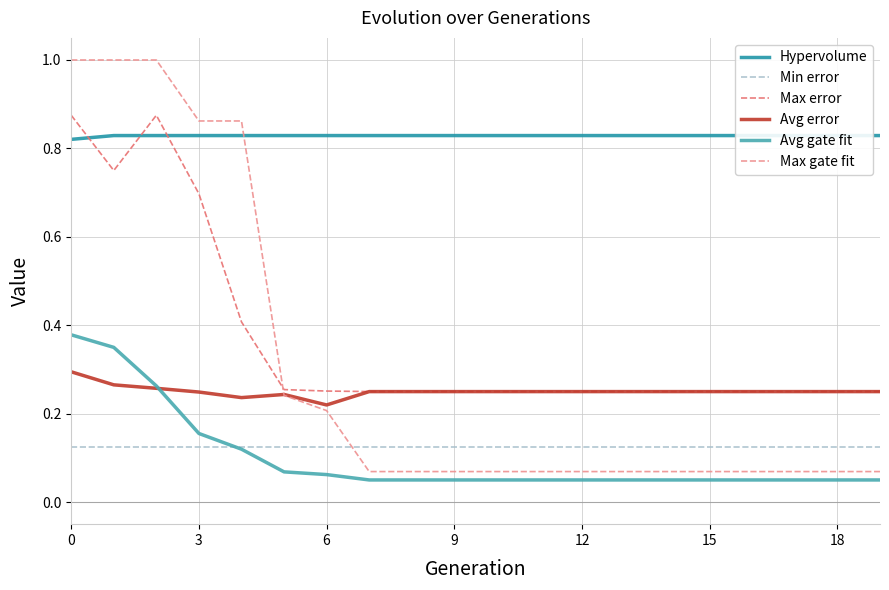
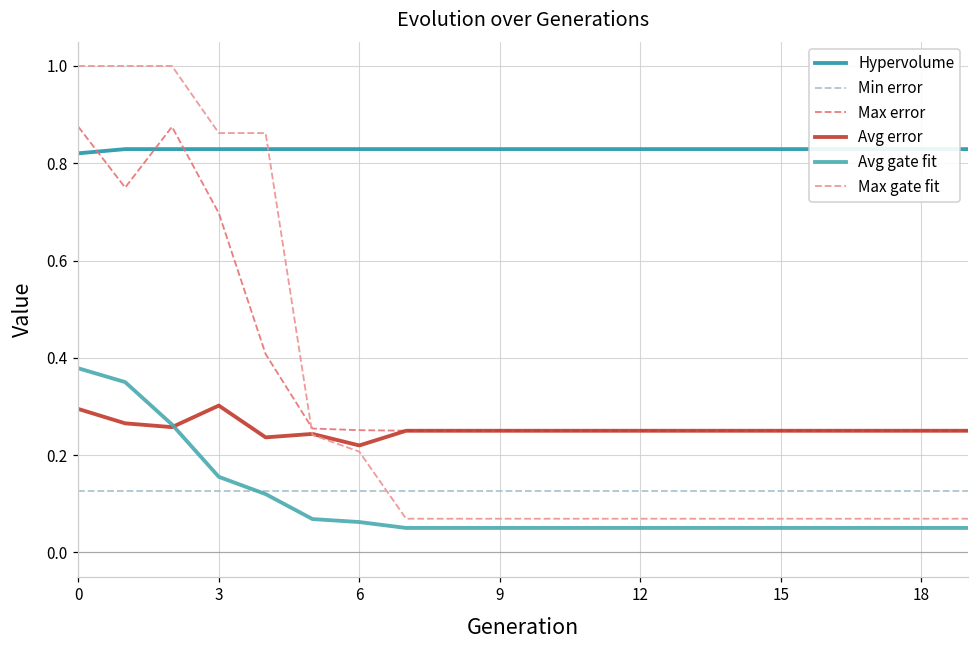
Avg error, 3: 0.25 -> 0.30
